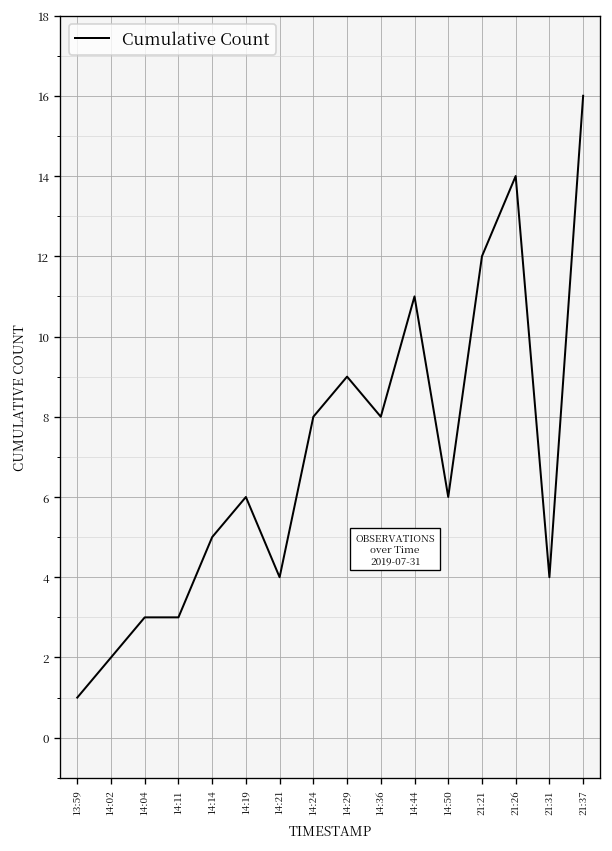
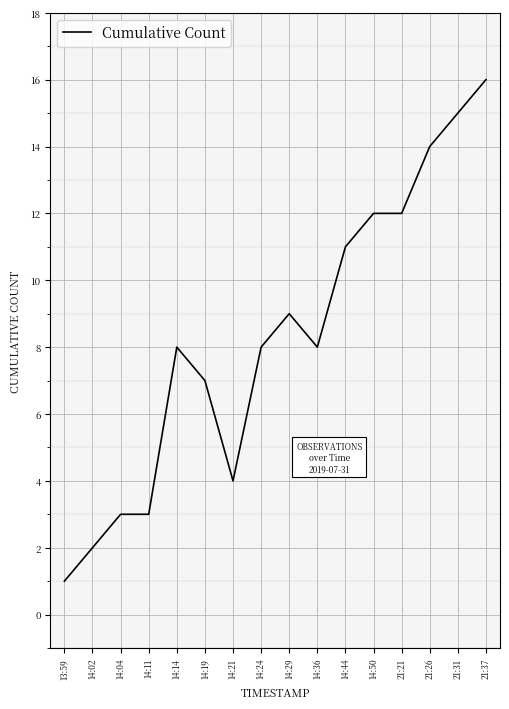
14:14: 5 -> 8
14:19: 6 -> 7
14:50: 6 -> 12
21:31: 4 -> 15
